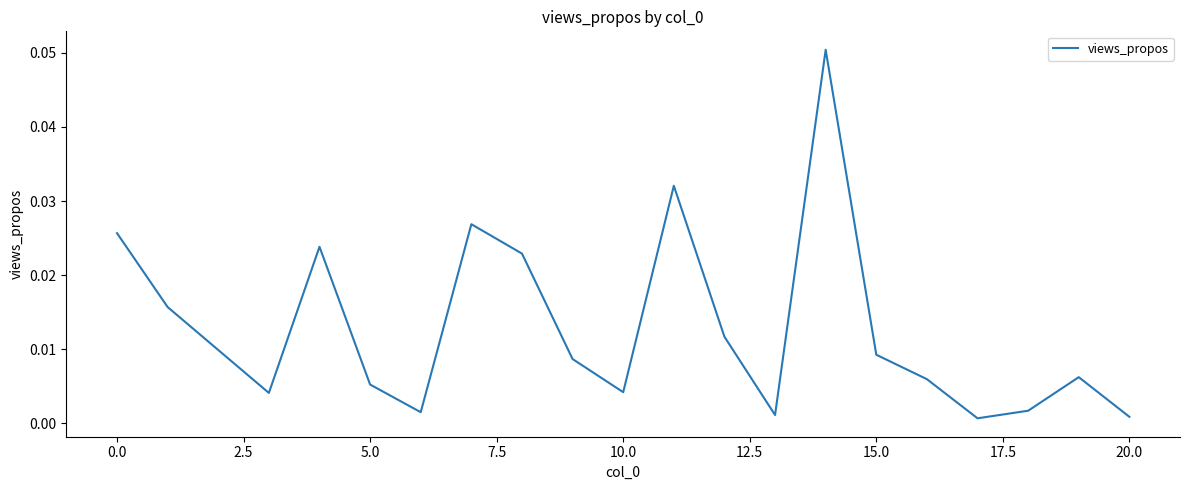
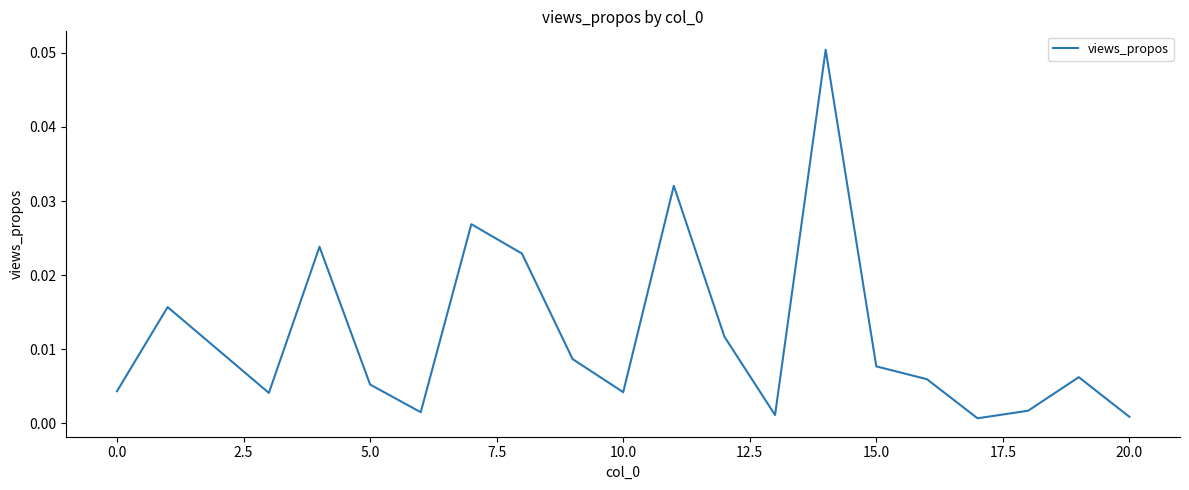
0.0: 0.026 -> 0.004
15.0: 0.009 -> 0.008
